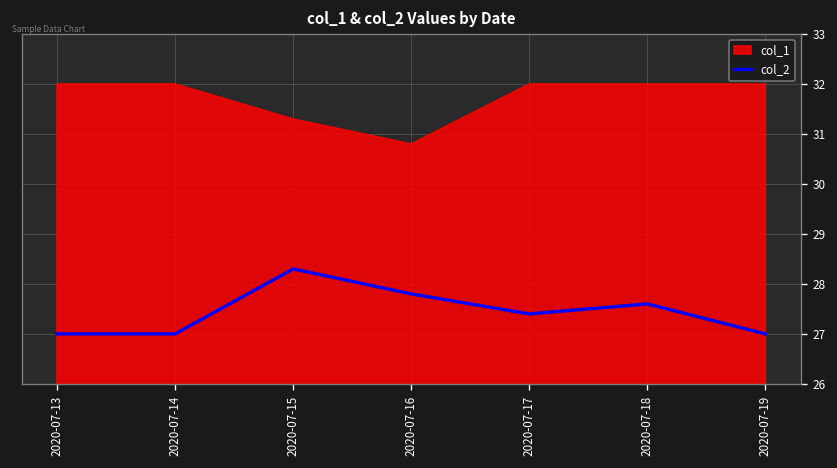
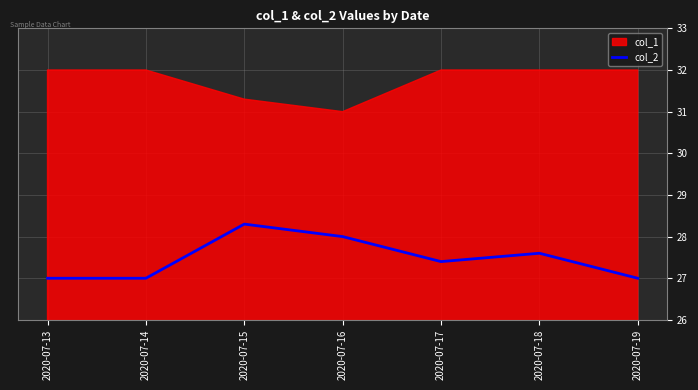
col_2, 2020-07-16: 27.8 -> 28.0
col_1, 2020-07-16: 30.8 -> 31.0
